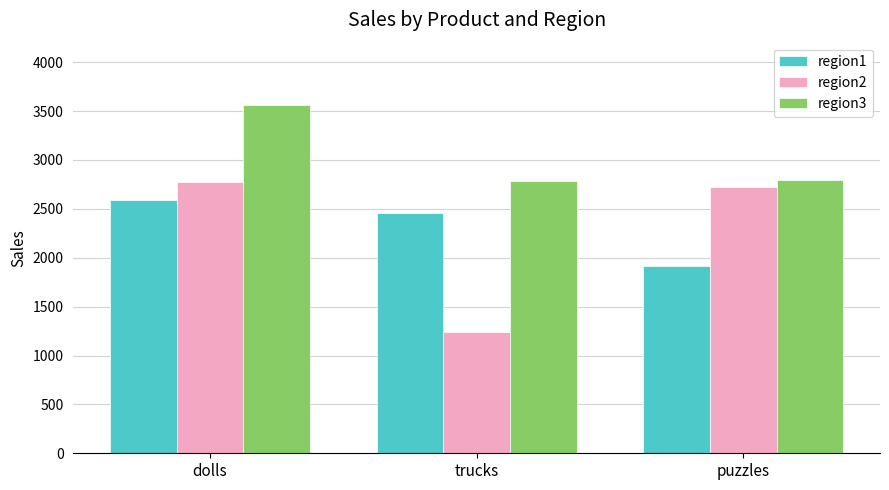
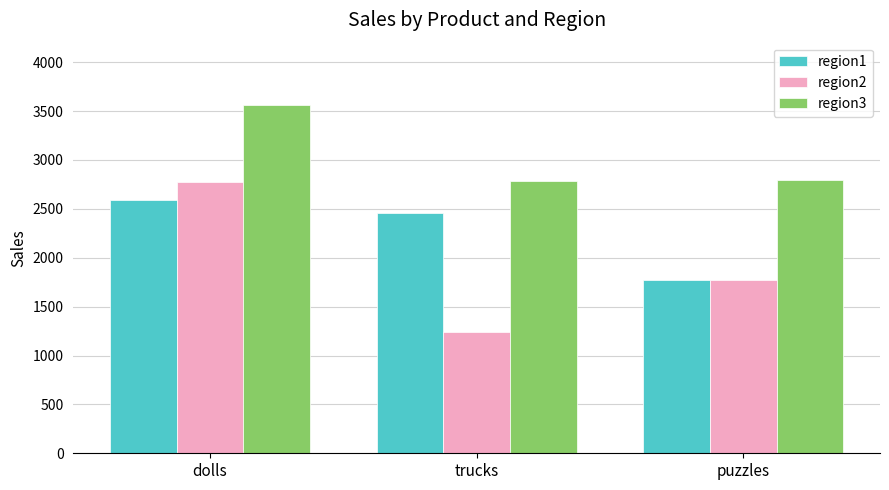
region1, puzzles: 1900 -> 1800
region2, puzzles: 2700 -> 1800
